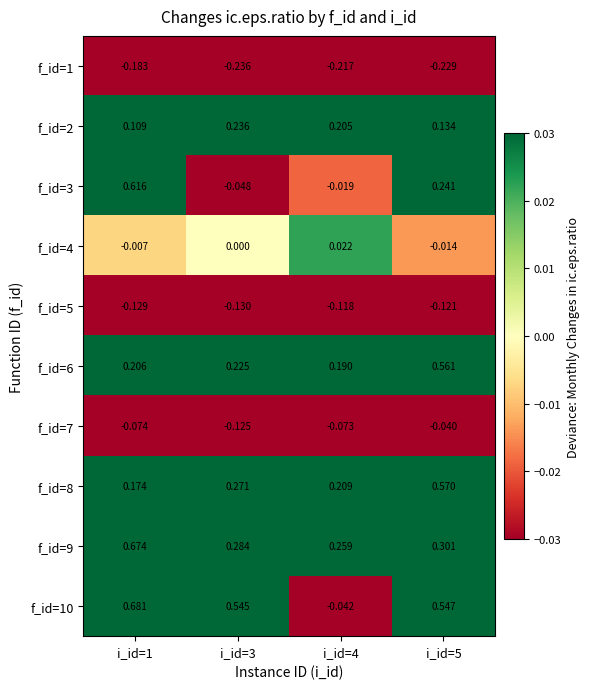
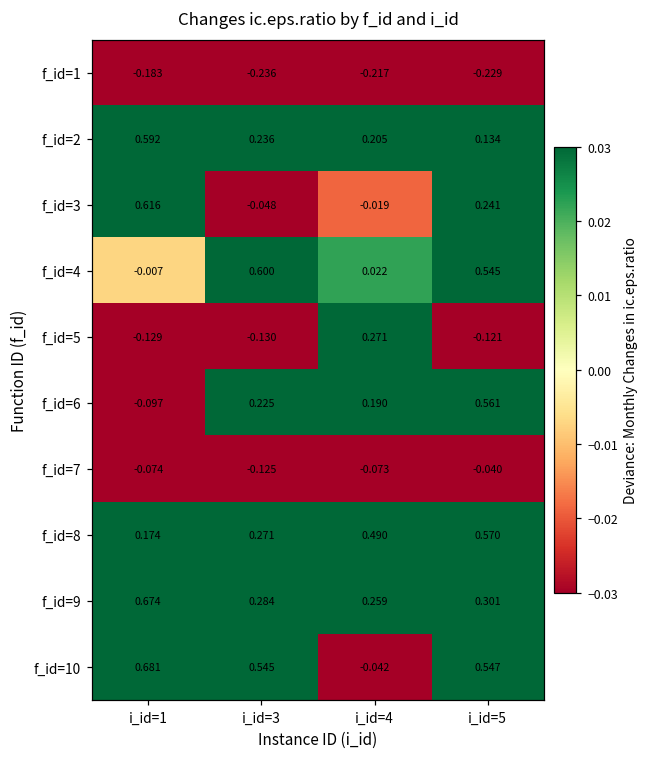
f_id=2, i_id=1: 0.109 -> 0.592
f_id=4, i_id=3: 0.000 -> 0.600
f_id=4, i_id=5: -0.014 -> 0.545
f_id=5, i_id=4: -0.118 -> 0.271
f_id=6, i_id=1: 0.206 -> -0.097
f_id=8, i_id=4: 0.209 -> 0.490
